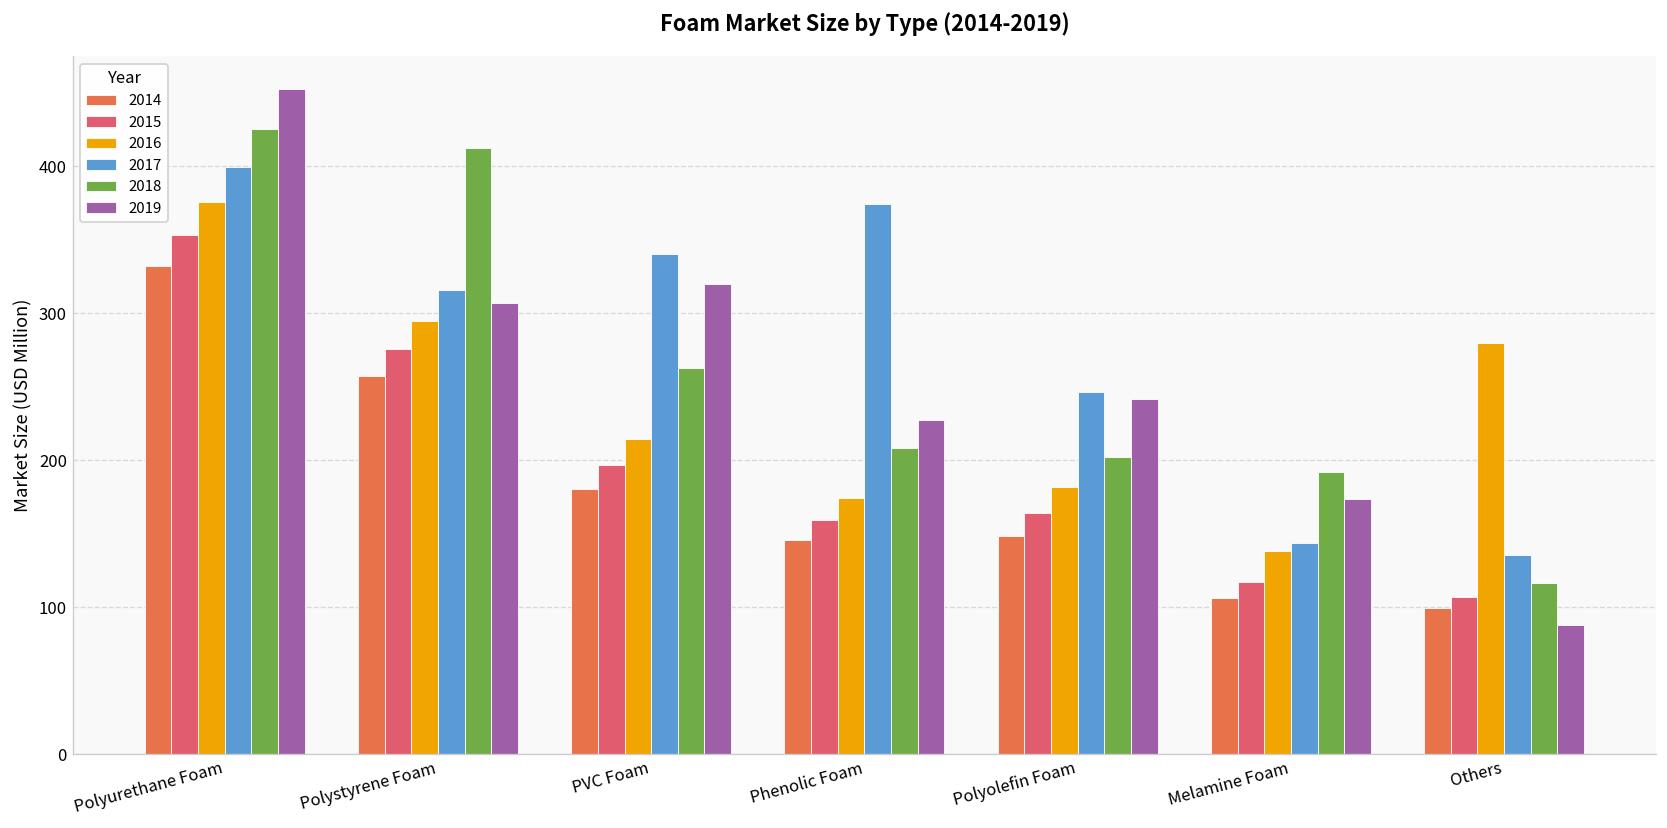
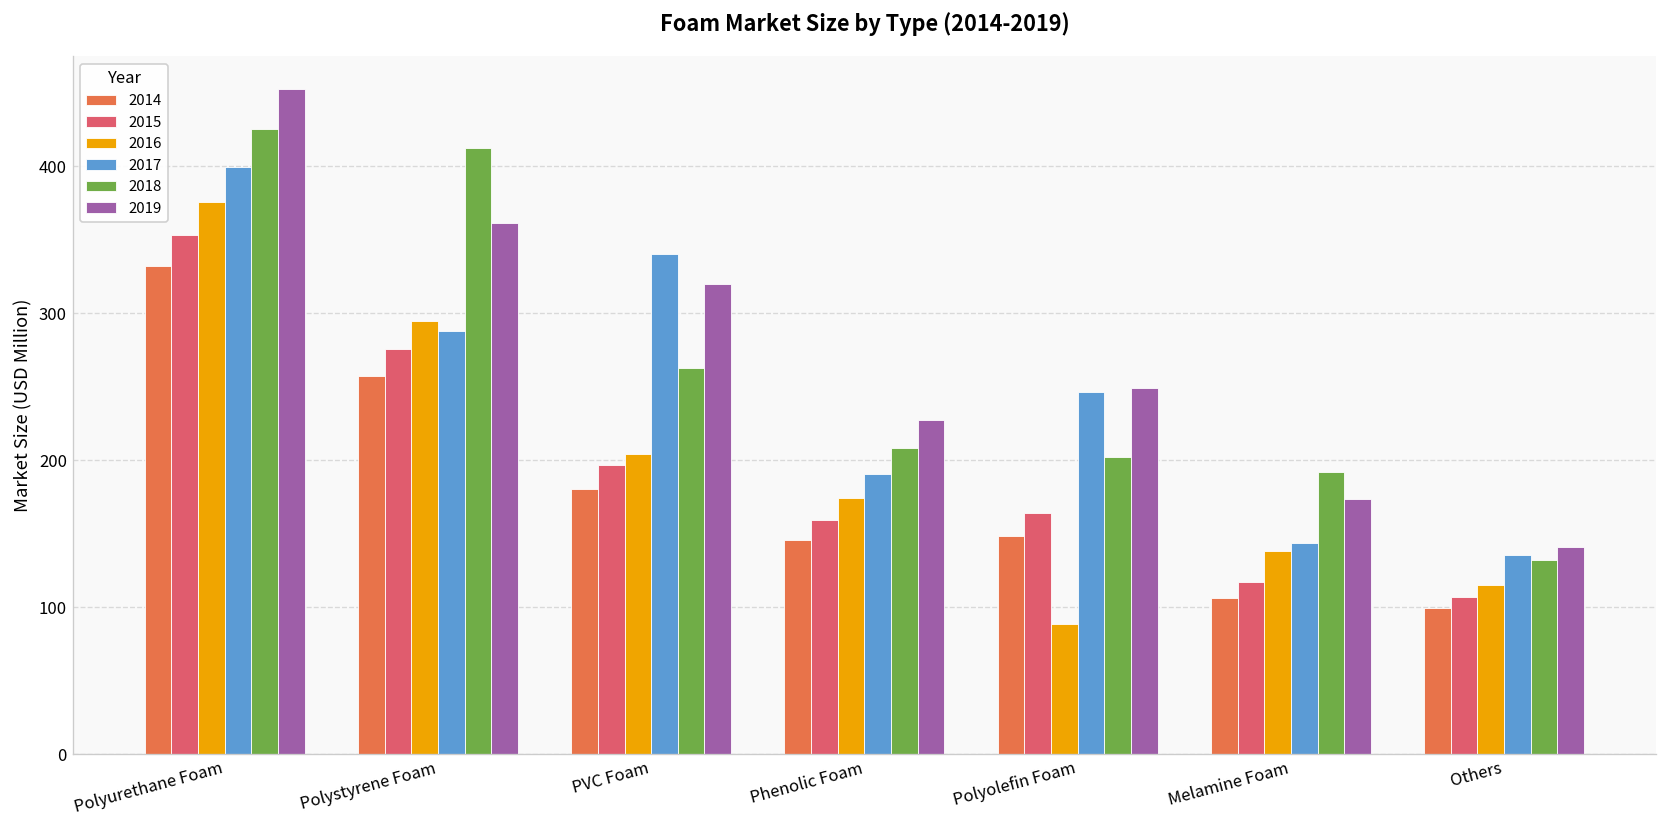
2017, Polystyrene Foam: 316 -> 288
2019, Polystyrene Foam: 307 -> 362
2016, PVC Foam: 214 -> 204
2017, Phenolic Foam: 374 -> 191
2016, Polyolefin Foam: 182 -> 89
2019, Polyolefin Foam: 242 -> 249
2016, Others: 280 -> 115
2018, Others: 116 -> 132
2019, Others: 88 -> 141
